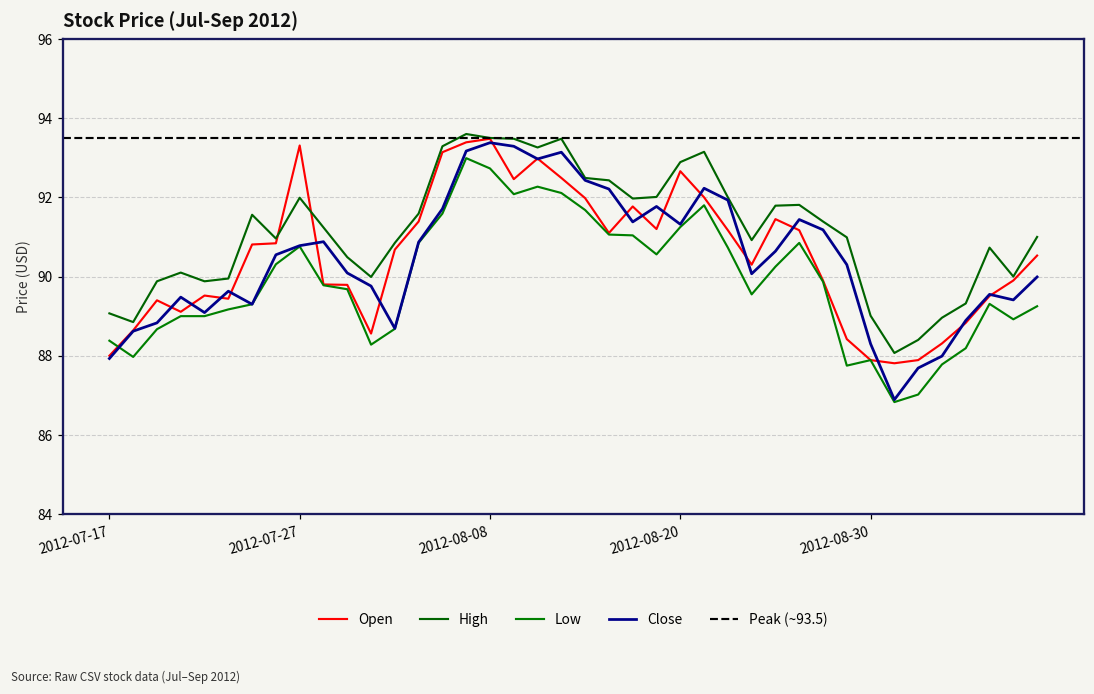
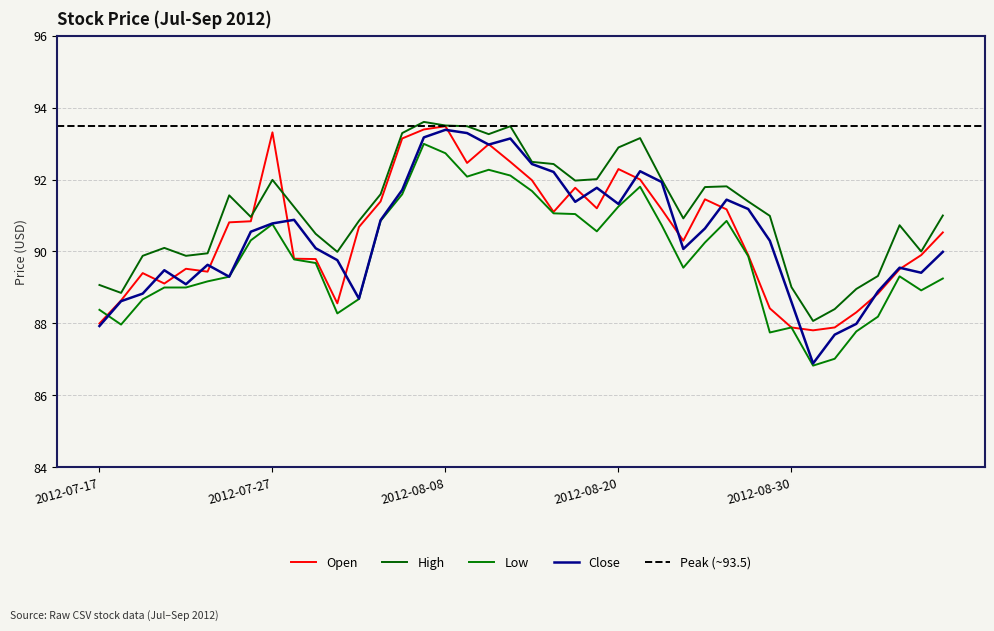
Open, 2012-08-20: 92.7 -> 92.3
Close, 2012-08-30: 88.3 -> 88.6
